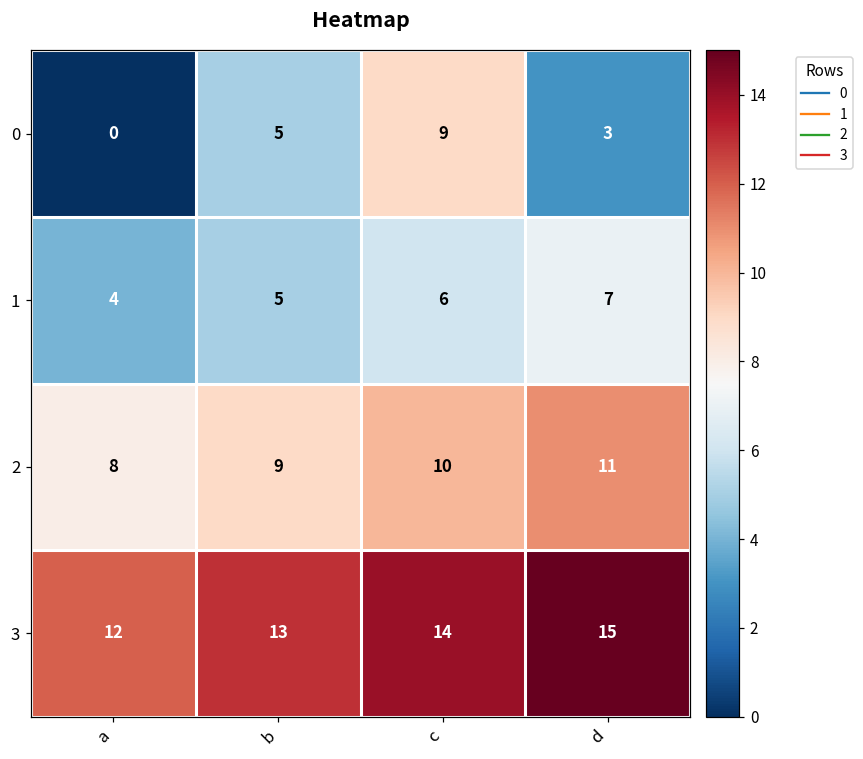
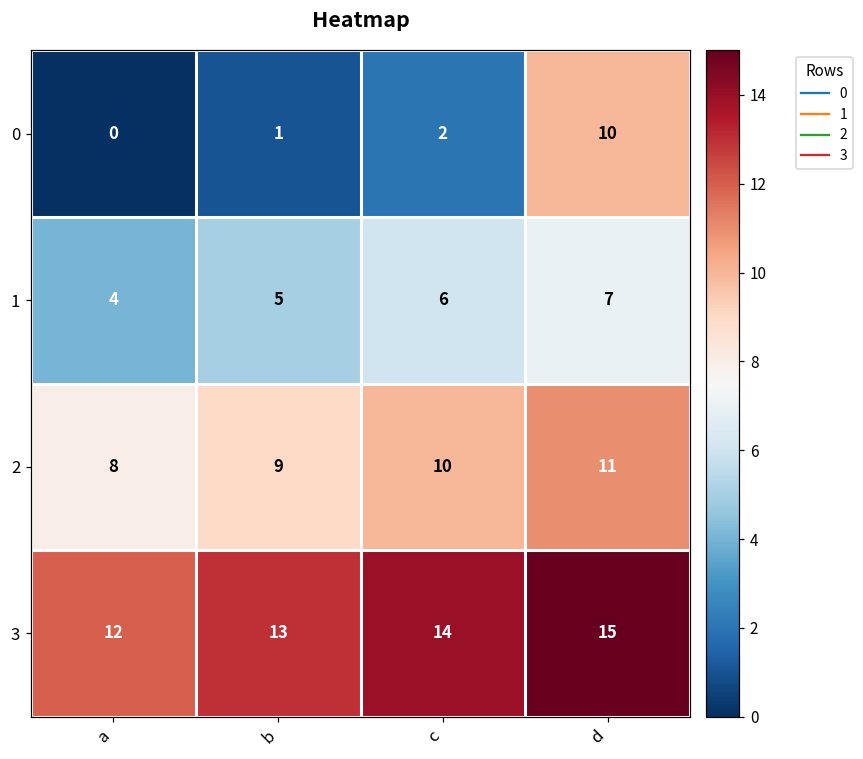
0, b: 5 -> 1
0, c: 9 -> 2
0, d: 3 -> 10
